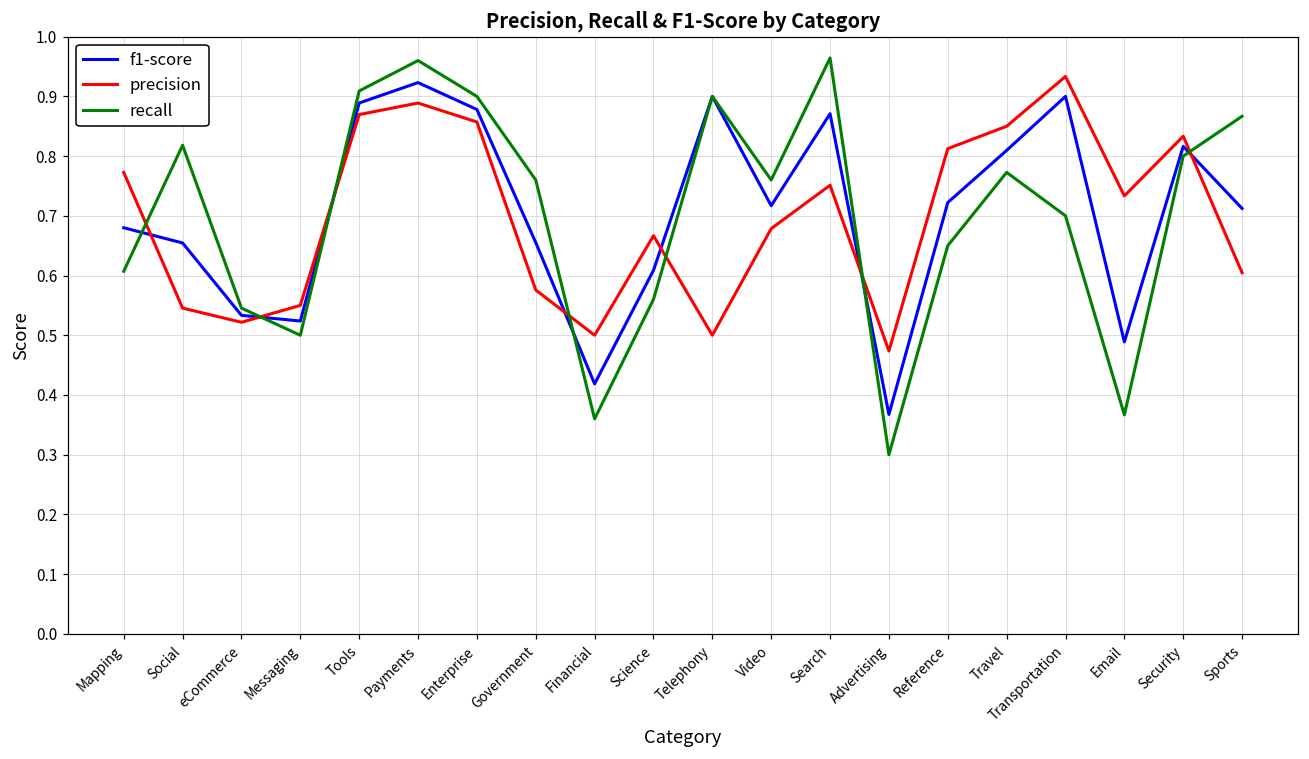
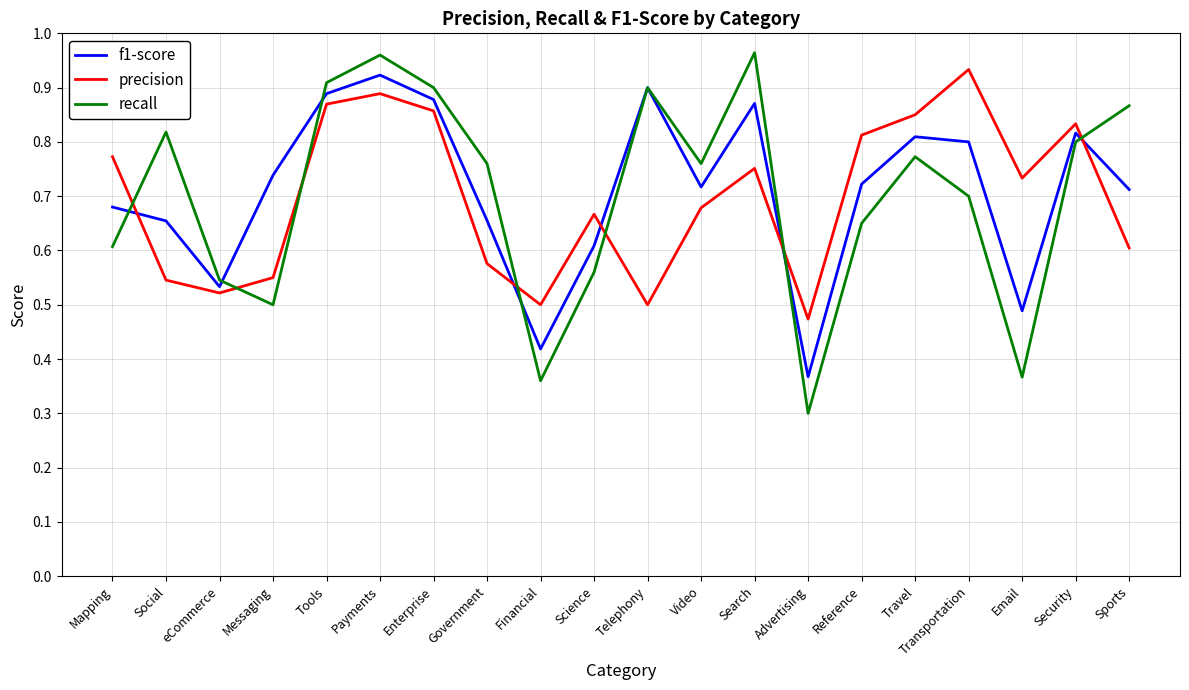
f1-score, Messaging: 0.52 -> 0.74
f1-score, Transportation: 0.9 -> 0.8
